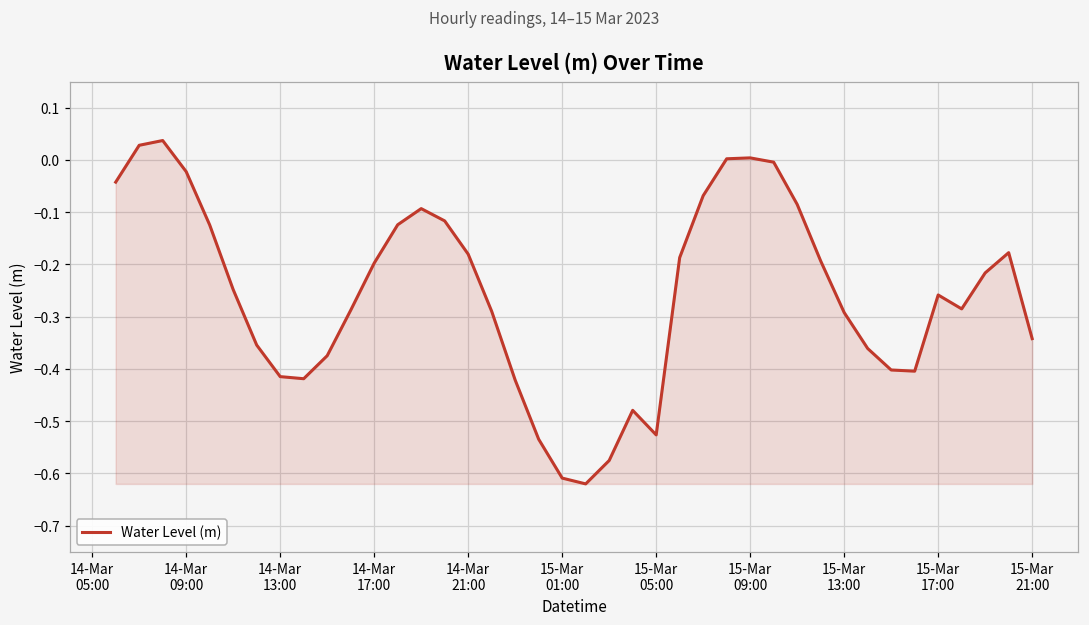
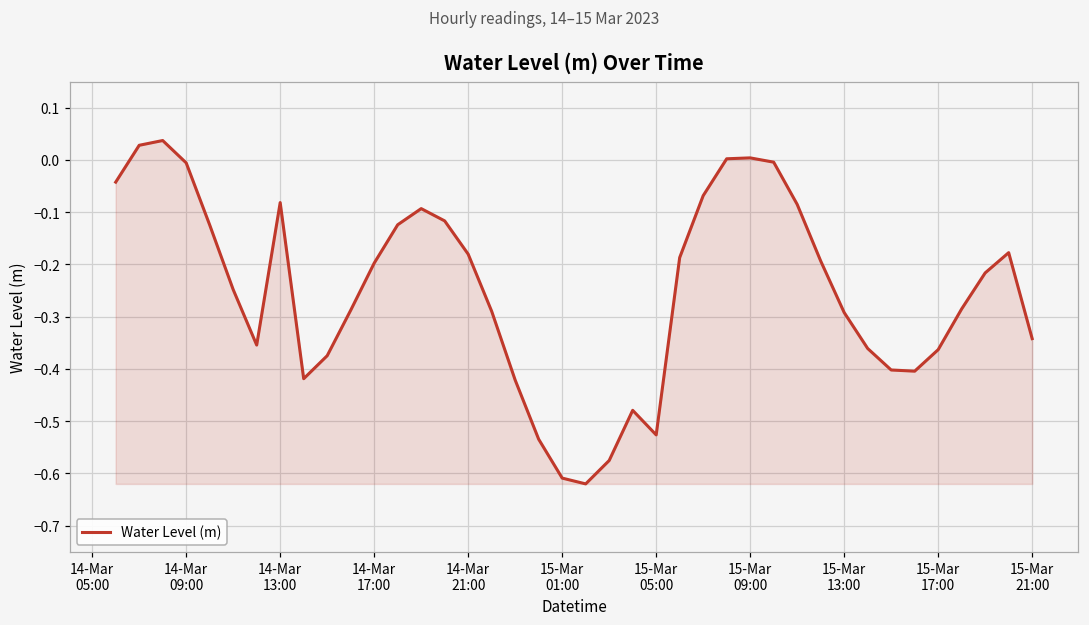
14-Mar 09:00: -0.02 -> -0.01
14-Mar 13:00: -0.41 -> -0.08
15-Mar 17:00: -0.26 -> -0.36
